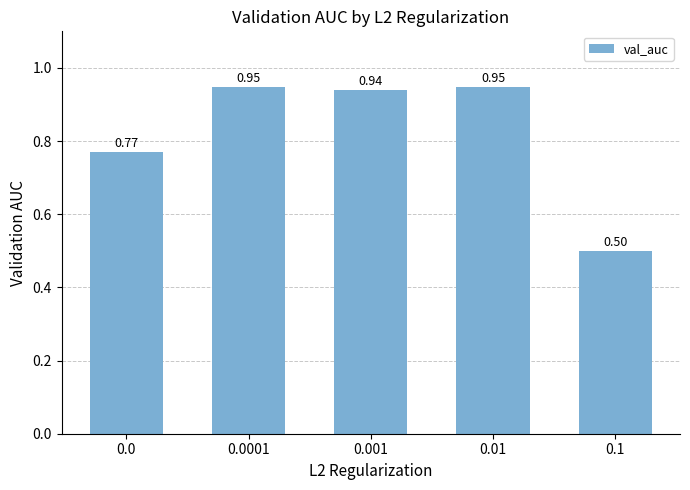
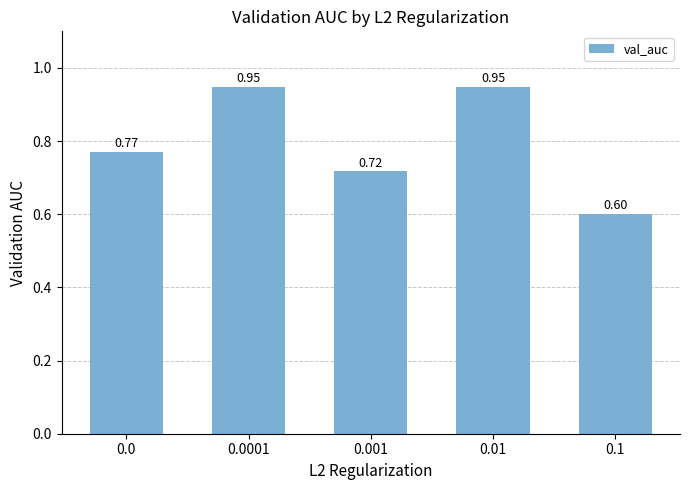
0.001: 0.94 -> 0.72
0.1: 0.50 -> 0.60
